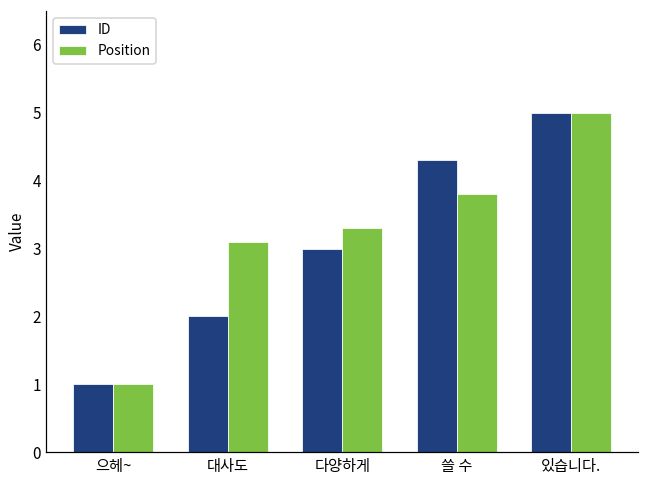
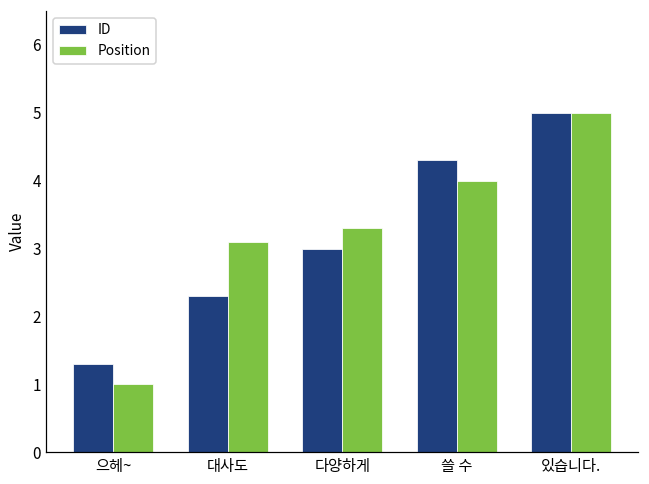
ID, 으헤~: 1.0 -> 1.3
ID, 대사도: 2.0 -> 2.3
Position, 쓸 수: 3.8 -> 4.0
